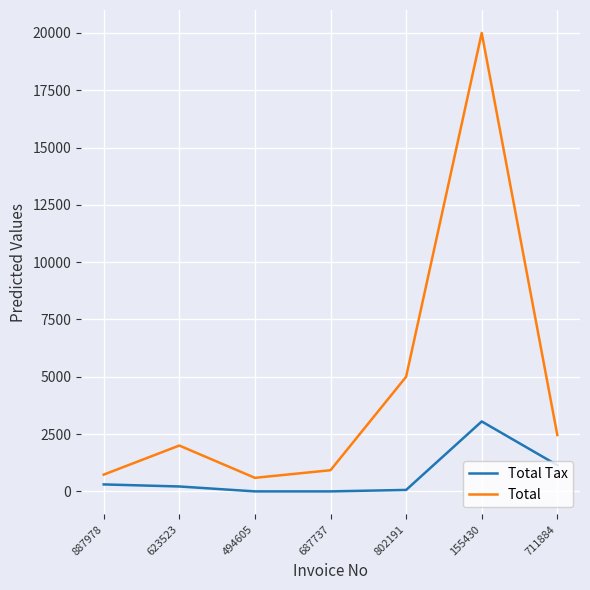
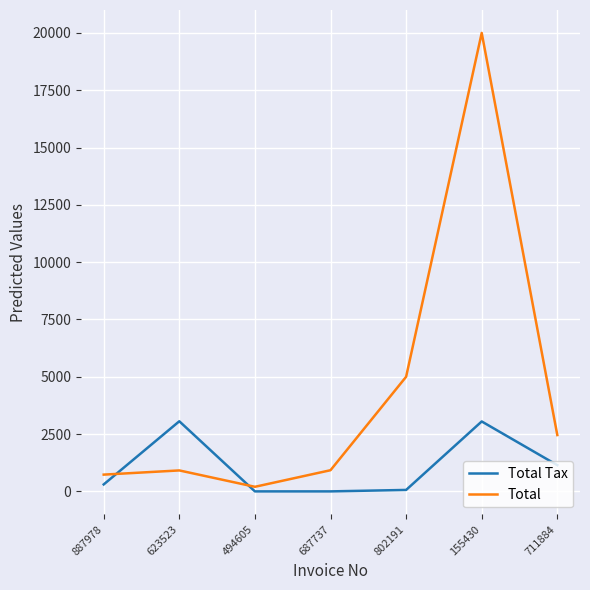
Total Tax, 623523: 200 -> 3100
Total, 623523: 2000 -> 900
Total, 494605: 600 -> 200
